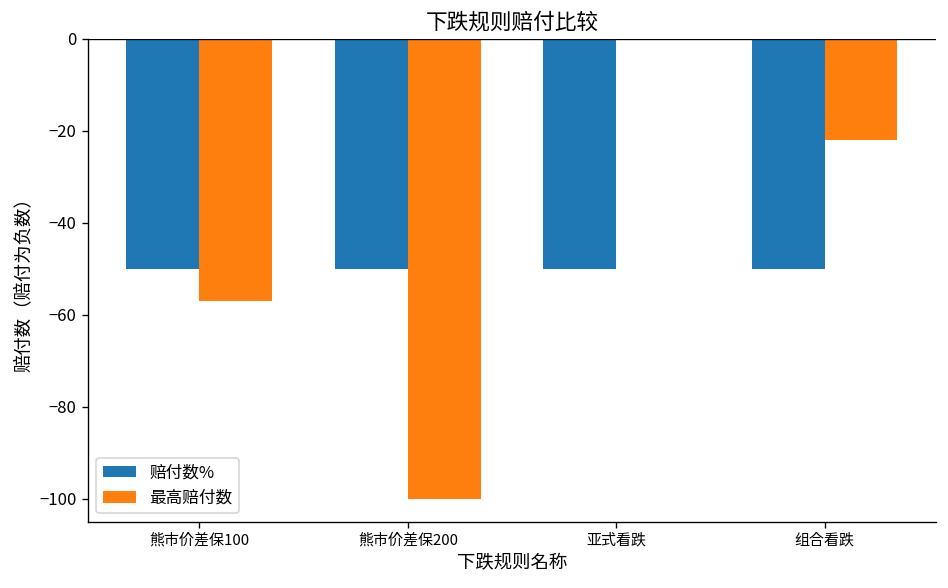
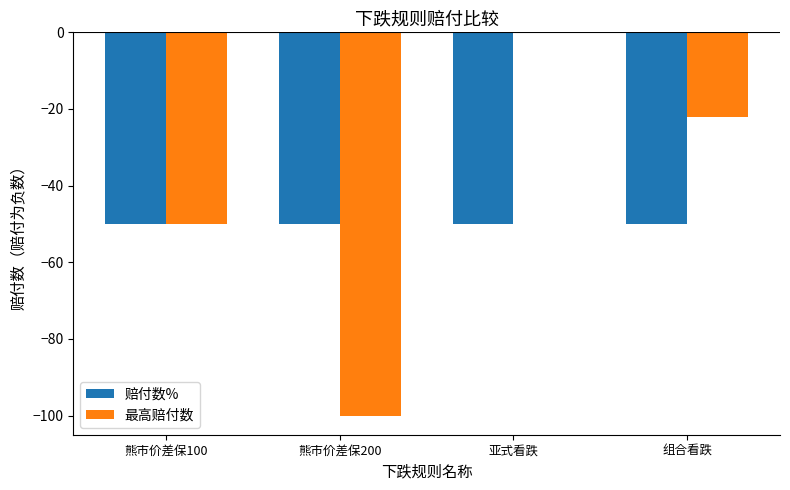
最高赔付数, 熊市价差保100: -57 -> -50
